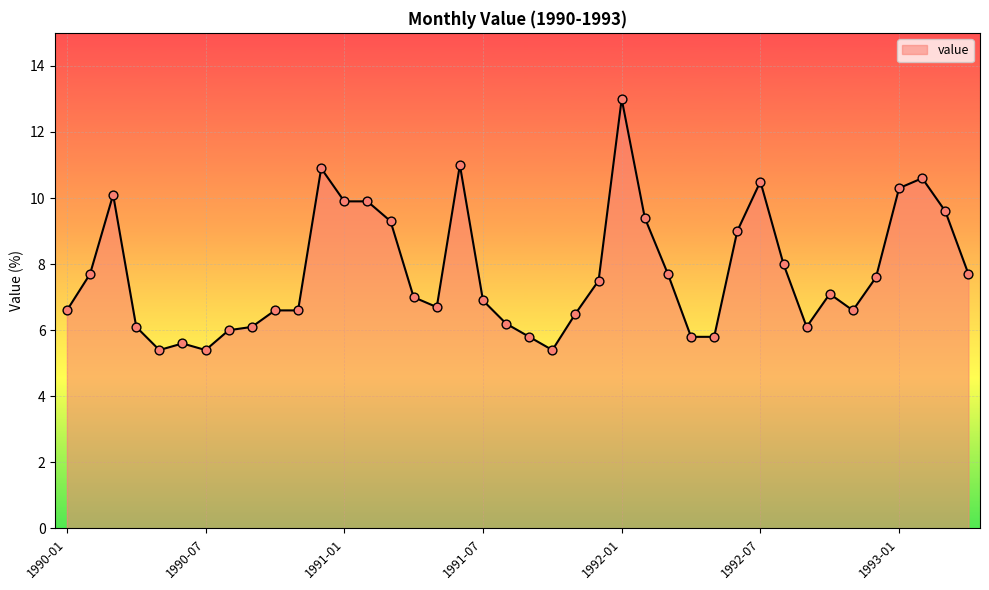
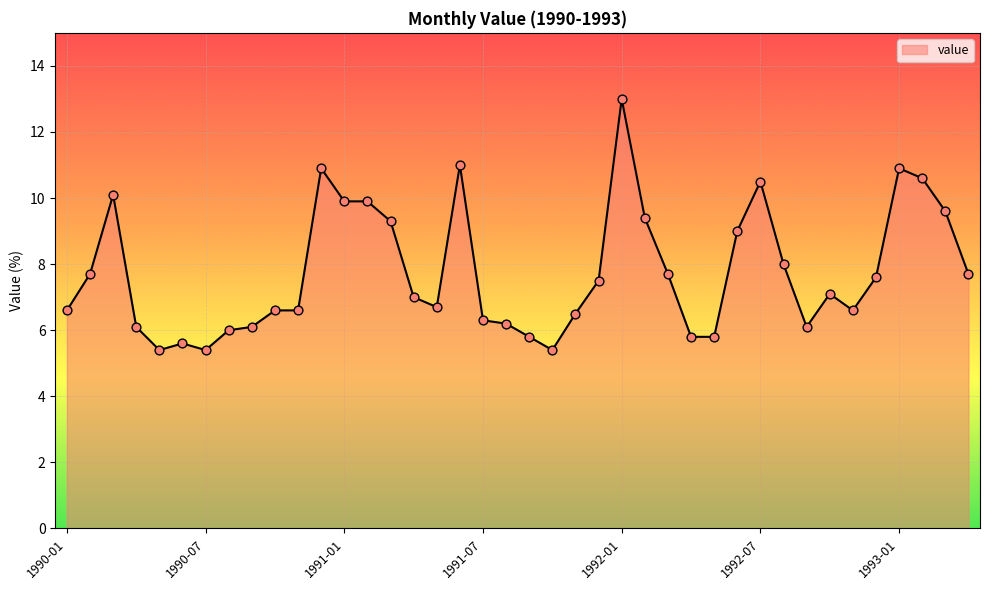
1991-07: 6.9 -> 6.3
1993-01: 10.3 -> 10.9
